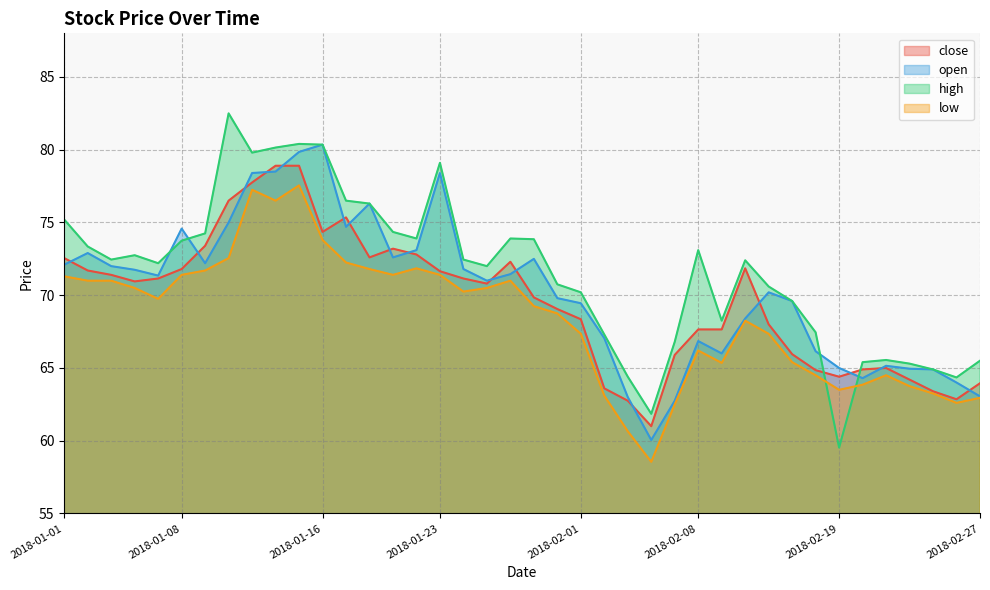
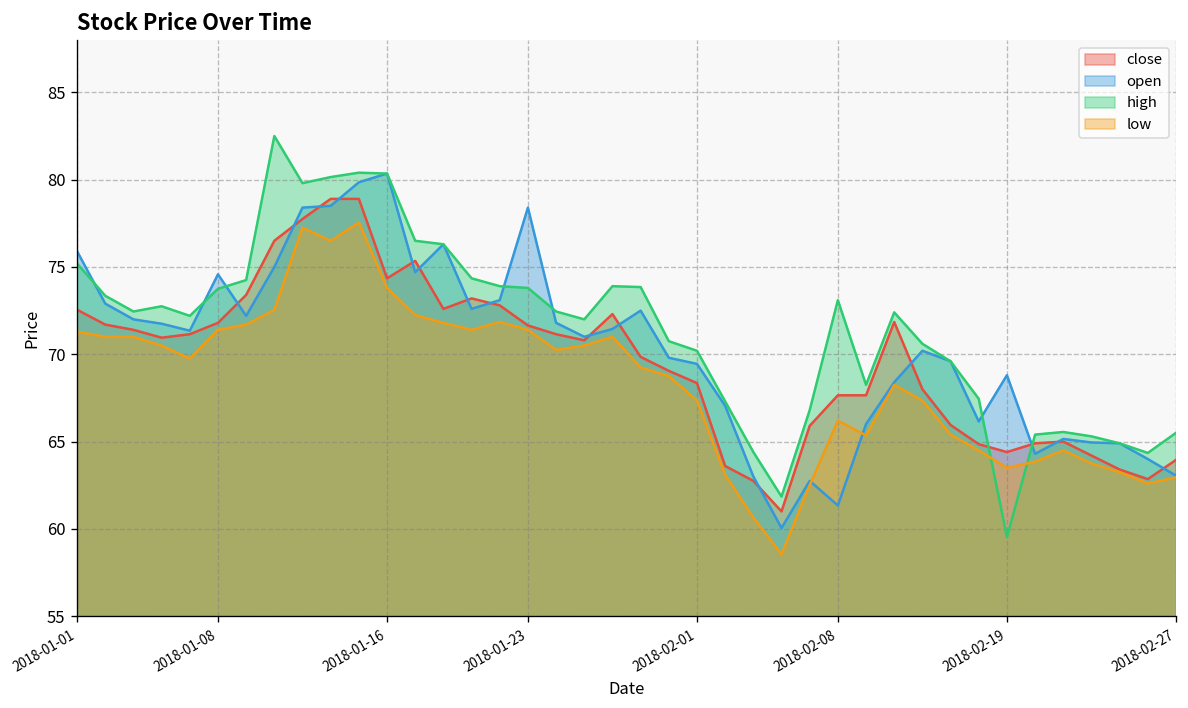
open, 2018-01-01: 72.1 -> 75.9
high, 2018-01-23: 79.1 -> 73.8
open, 2018-02-08: 66.9 -> 61.3
open, 2018-02-19: 65.0 -> 68.8
